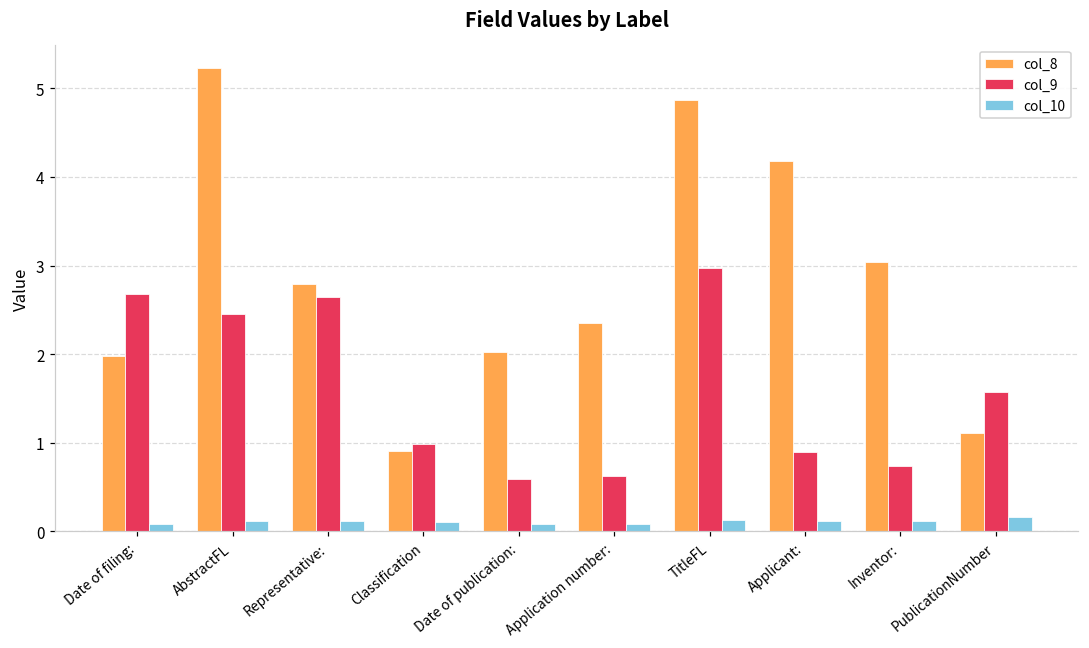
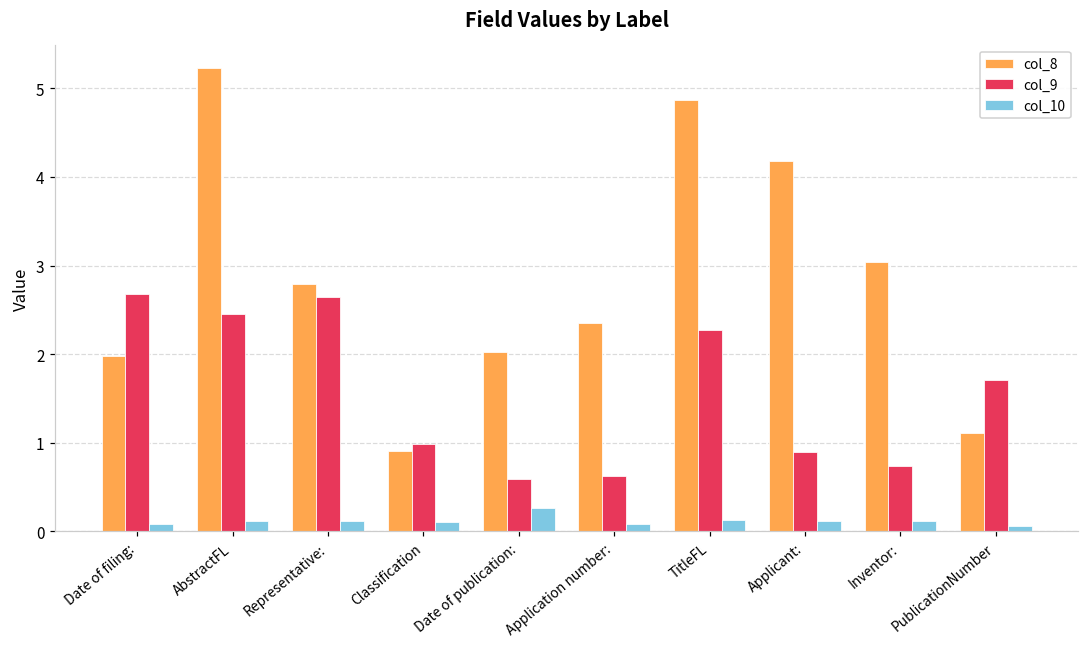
col_10, Date of publication:: 0.1 -> 0.3
col_9, TitleFL: 3.0 -> 2.3
col_9, PublicationNumber: 1.6 -> 1.7
col_10, PublicationNumber: 0.2 -> 0.1
